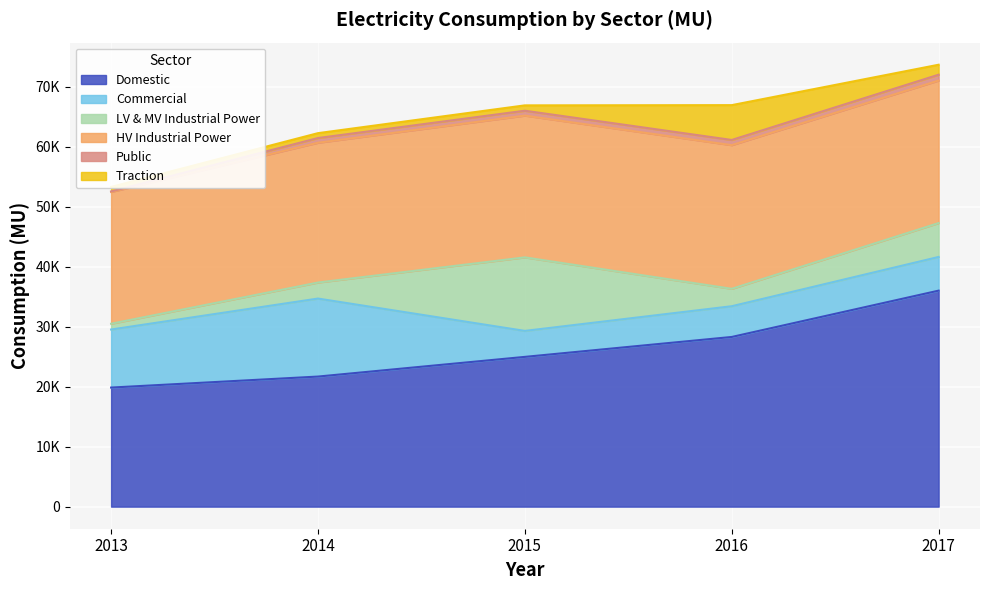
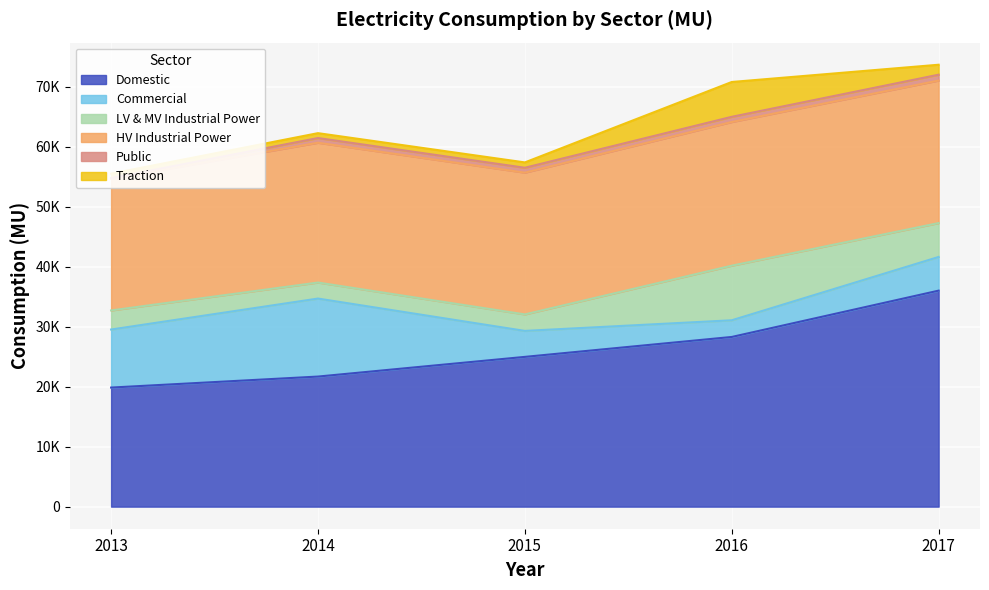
LV & MV Industrial Power, 2013: 1000 -> 3000
LV & MV Industrial Power, 2015: 12000 -> 3000
Commercial, 2016: 5000 -> 3000
LV & MV Industrial Power, 2016: 3000 -> 9000
